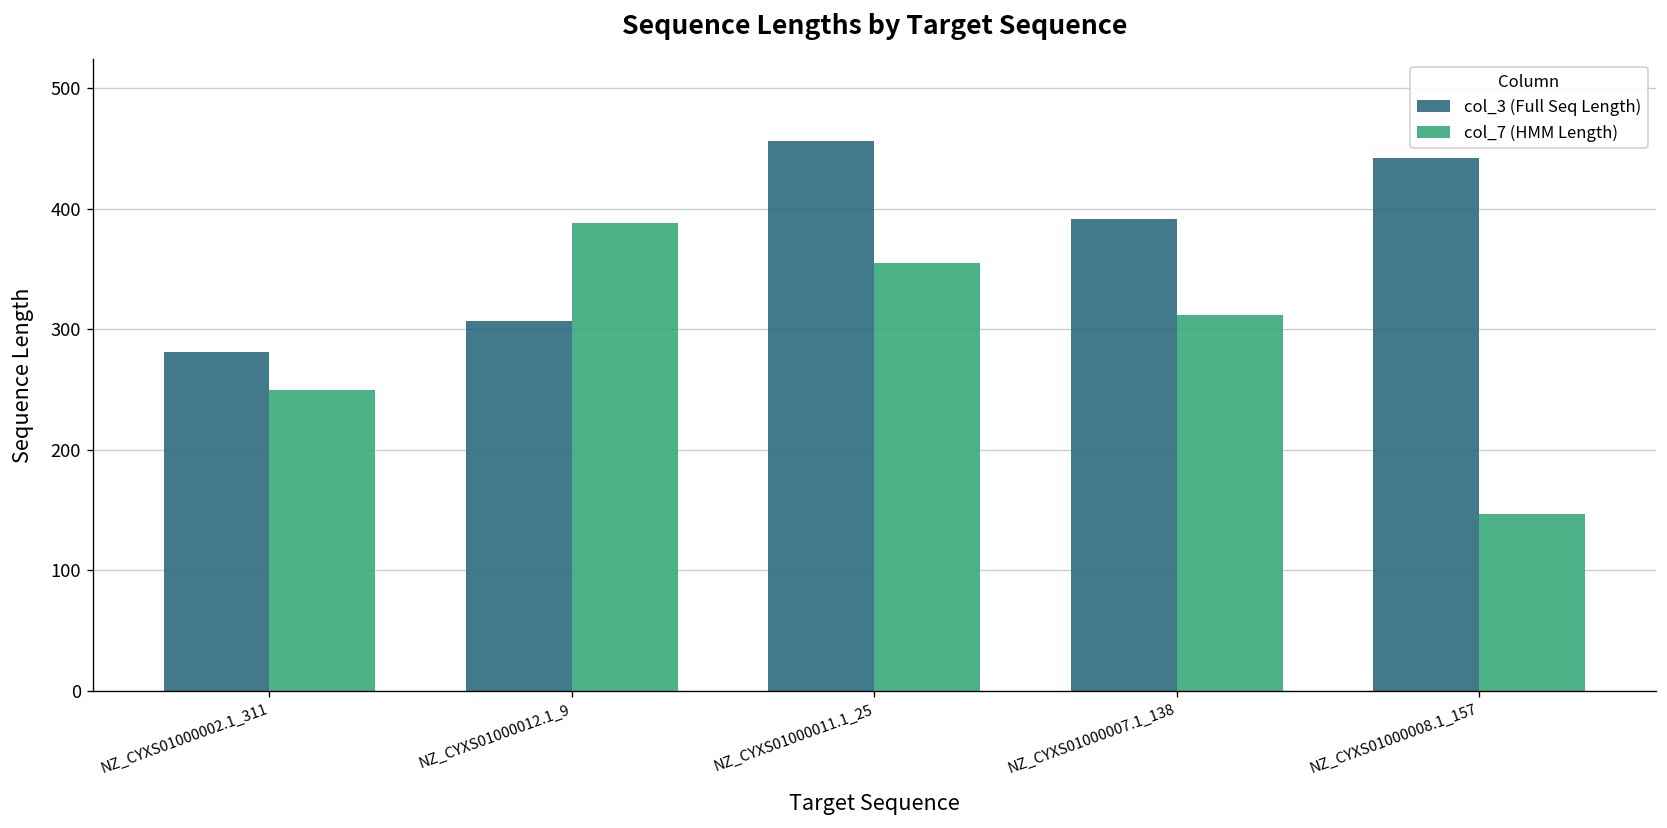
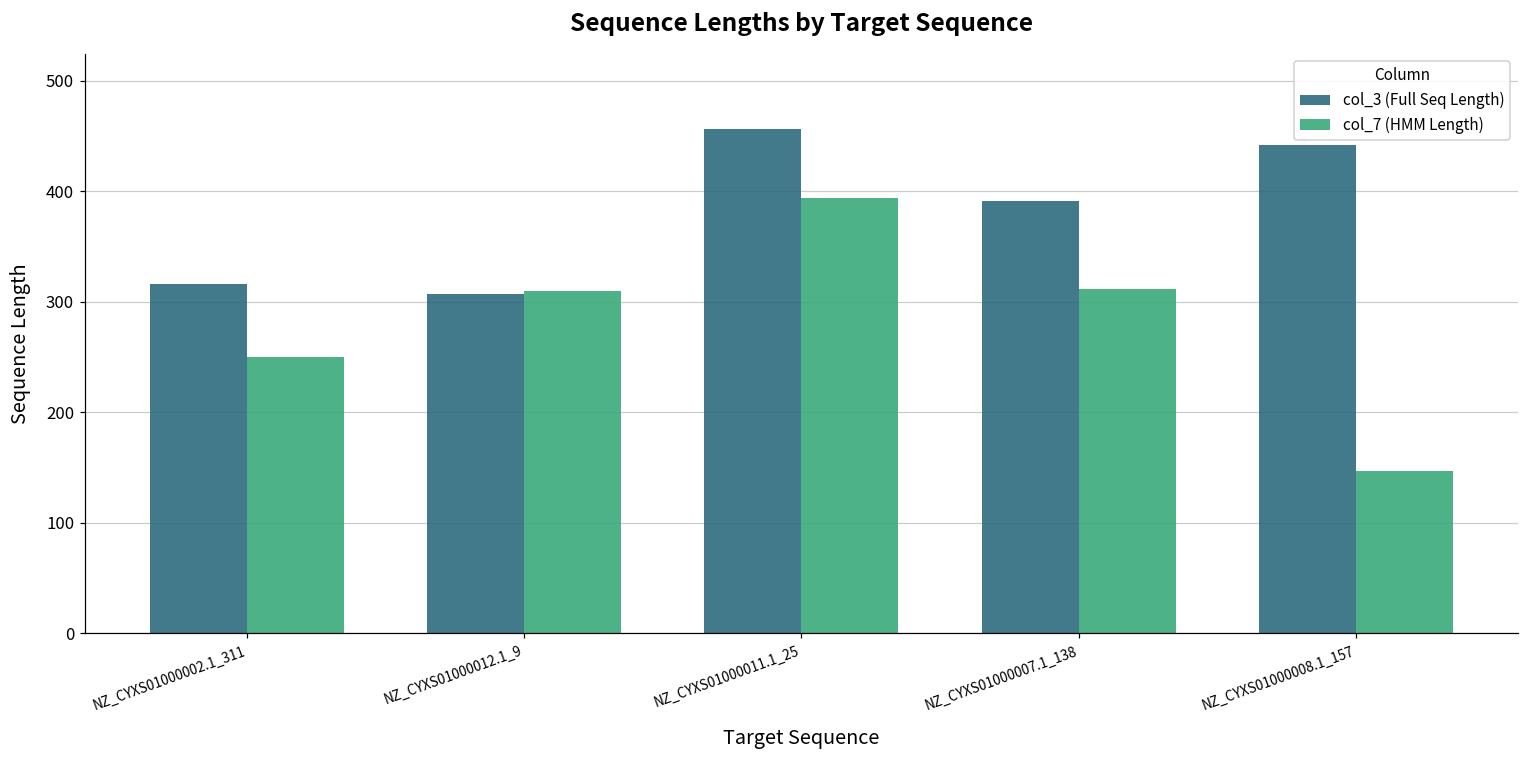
col_3 (Full Seq Length), NZ_CYXS01000002.1_311: 281 -> 316
col_7 (HMM Length), NZ_CYXS01000012.1_9: 388 -> 310
col_7 (HMM Length), NZ_CYXS01000011.1_25: 355 -> 394
